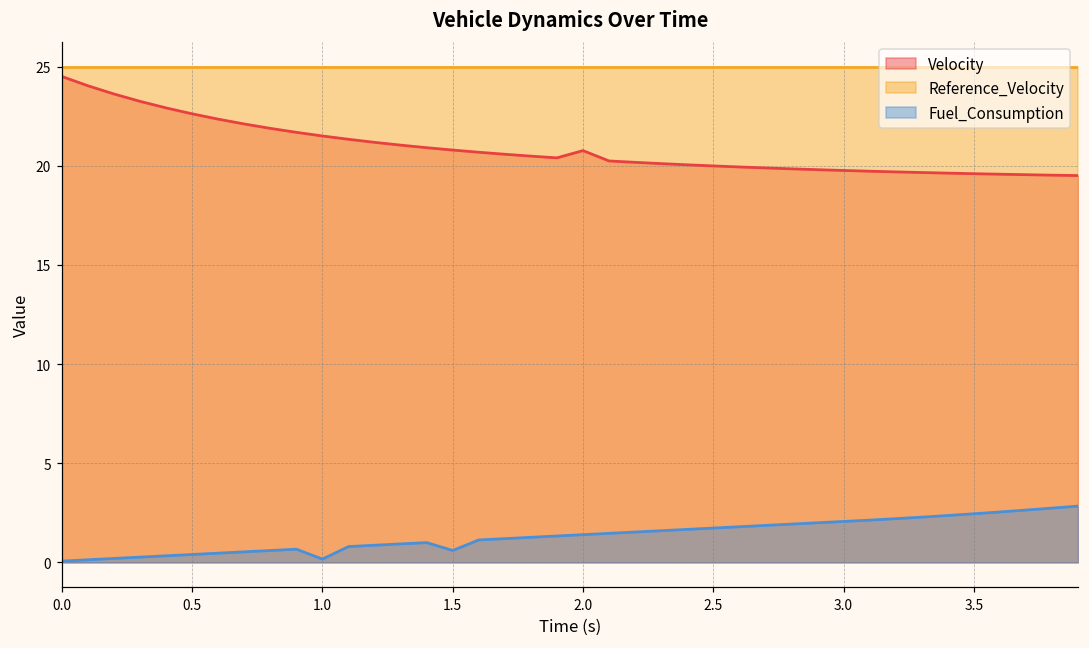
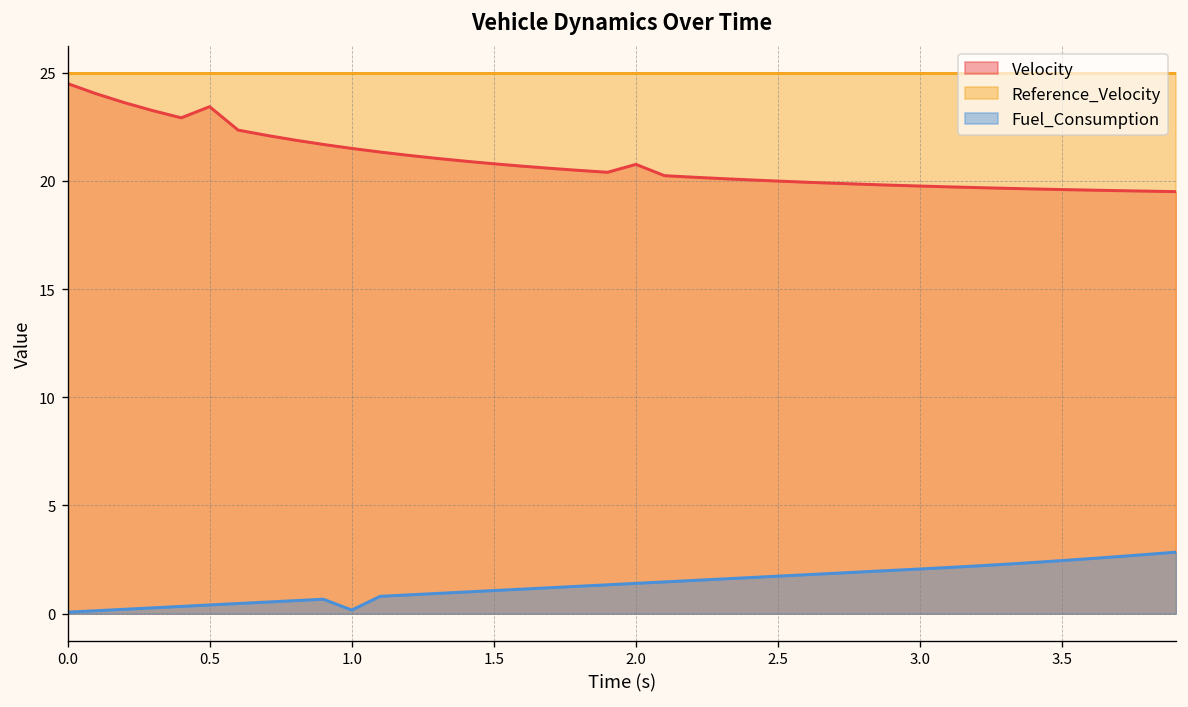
Velocity, 0.5: 22.6 -> 23.4
Fuel_Consumption, 1.5: 0.6 -> 1.1
